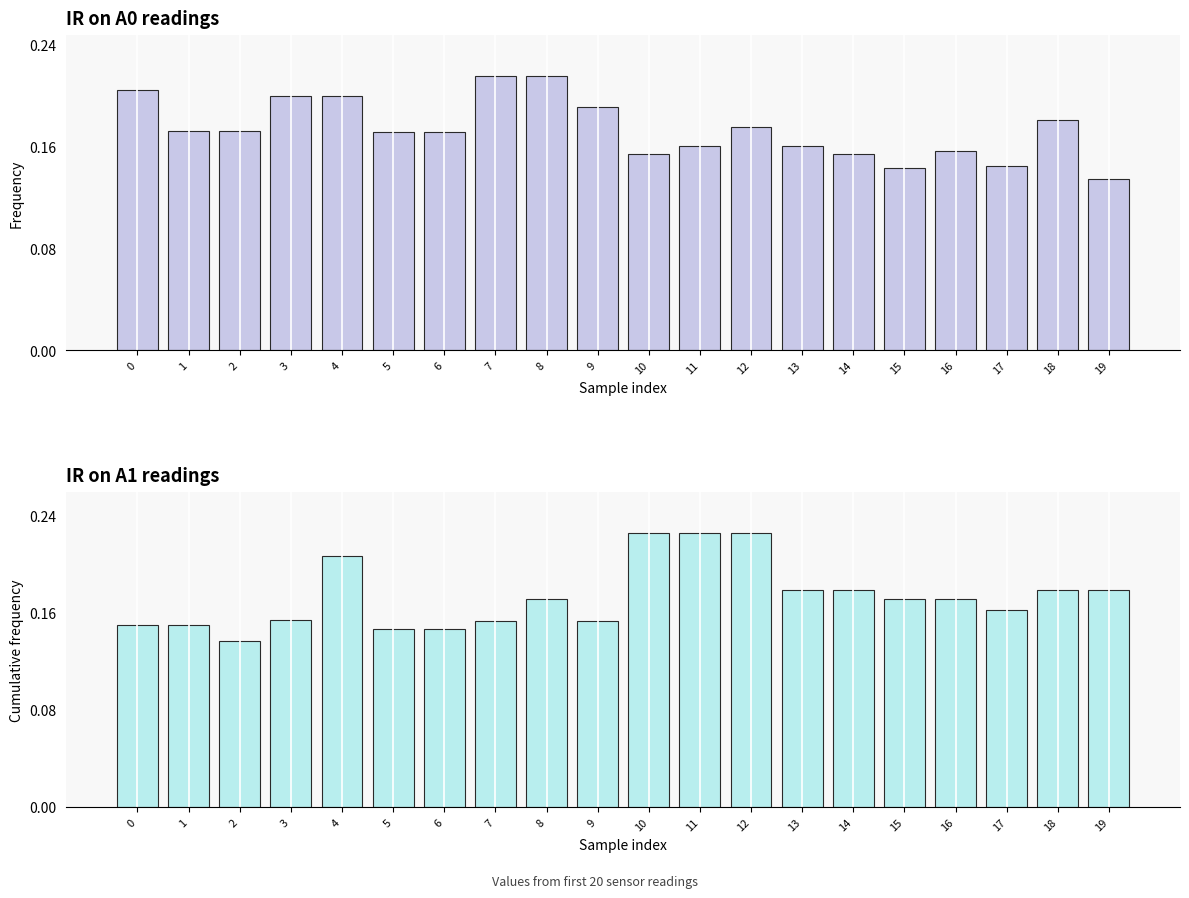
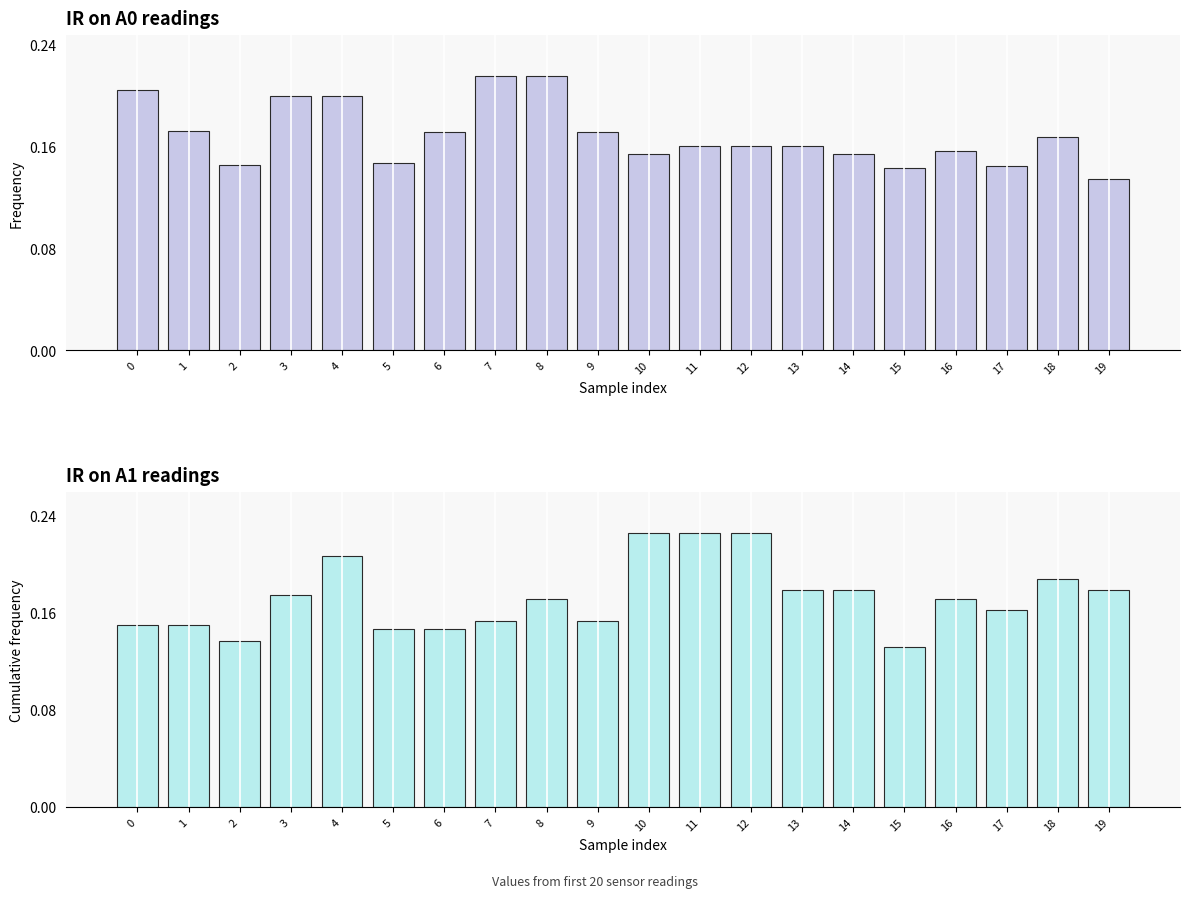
IR on A0 readings, 2: 0.172 -> 0.145
IR on A0 readings, 5: 0.171 -> 0.147
IR on A0 readings, 9: 0.191 -> 0.171
IR on A0 readings, 12: 0.175 -> 0.160
IR on A0 readings, 18: 0.181 -> 0.167
IR on A1 readings, 3: 0.154 -> 0.175
IR on A1 readings, 15: 0.171 -> 0.132
IR on A1 readings, 18: 0.179 -> 0.188
